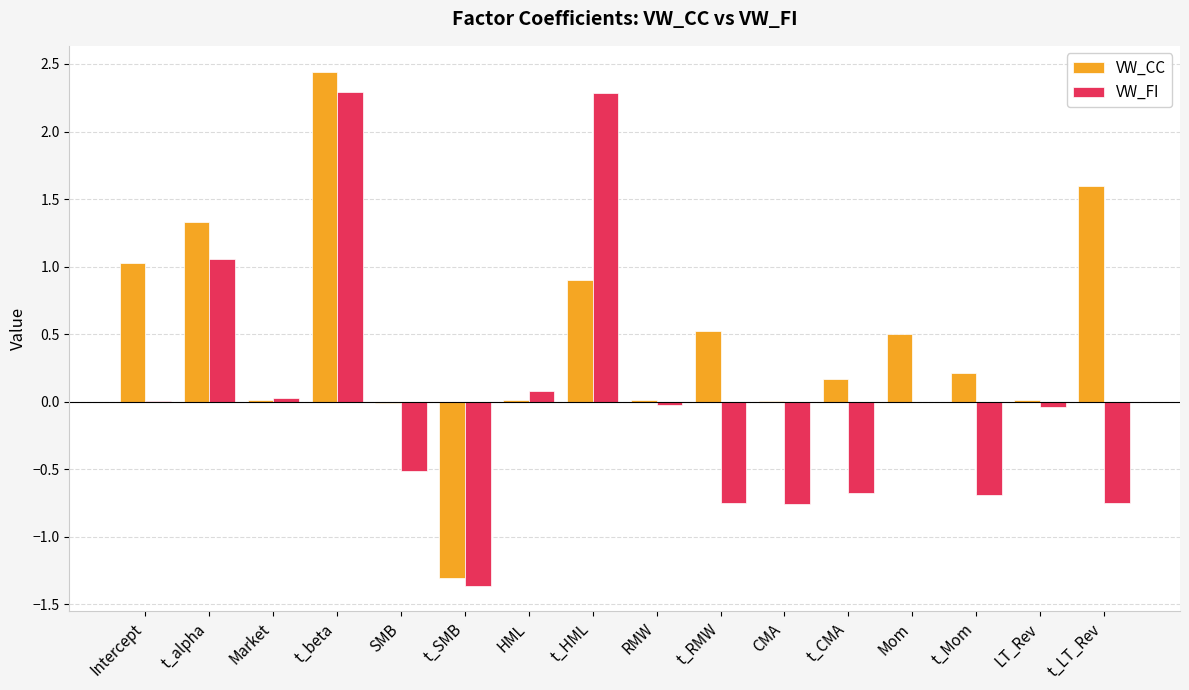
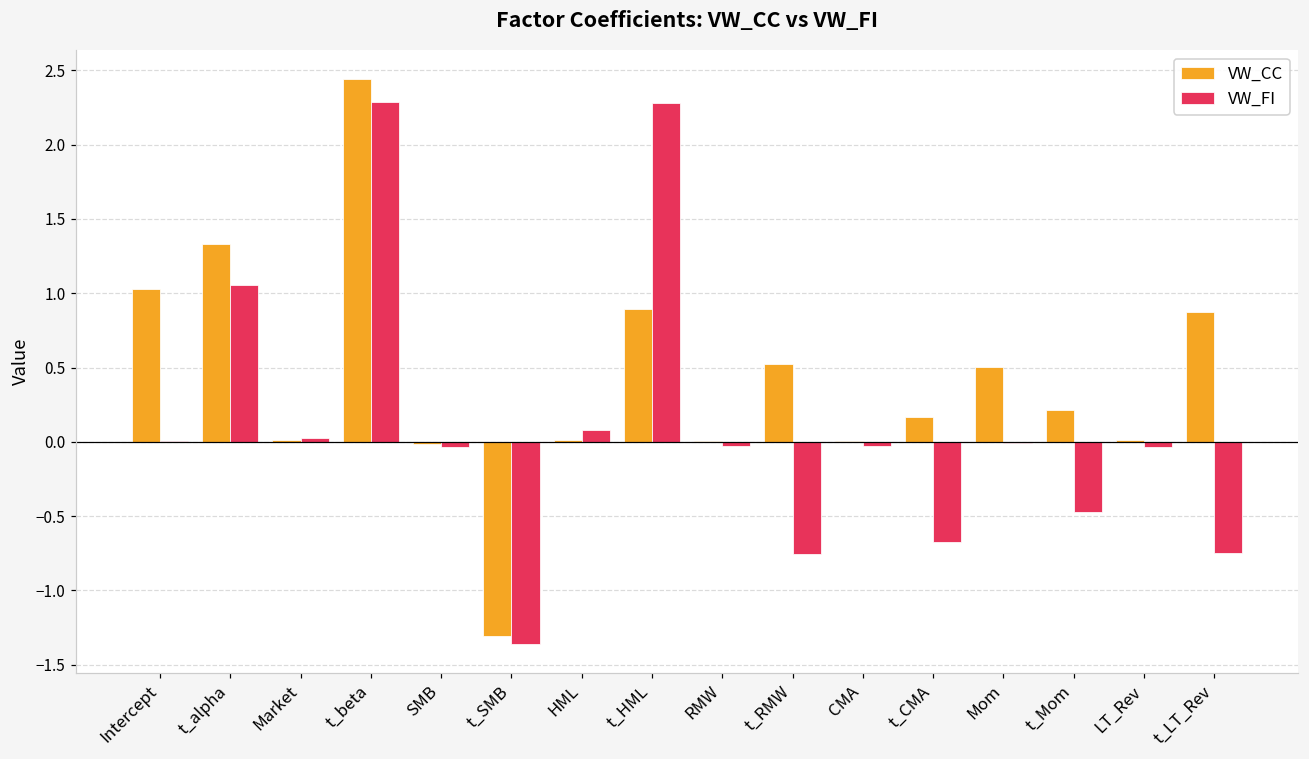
VW_FI, SMB: -0.51 -> -0.03
VW_FI, CMA: -0.76 -> -0.03
VW_FI, t_Mom: -0.69 -> -0.47
VW_CC, t_LT_Rev: 1.60 -> 0.88
